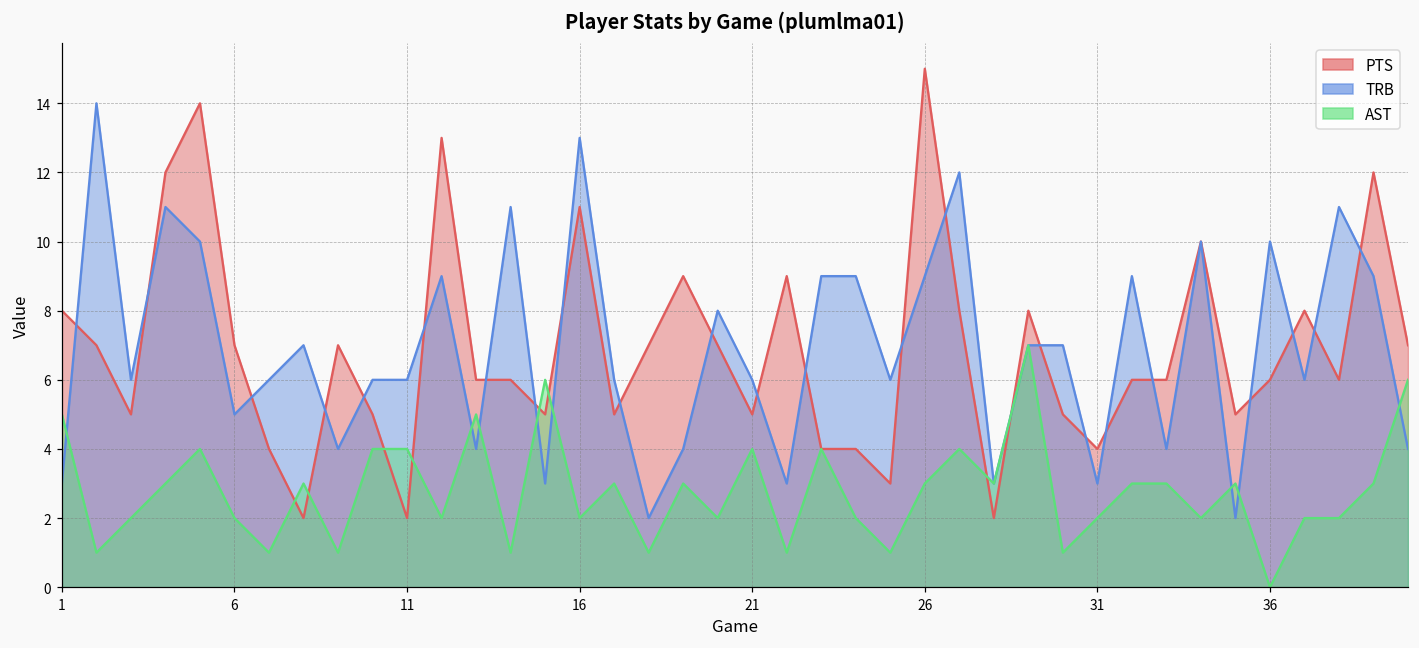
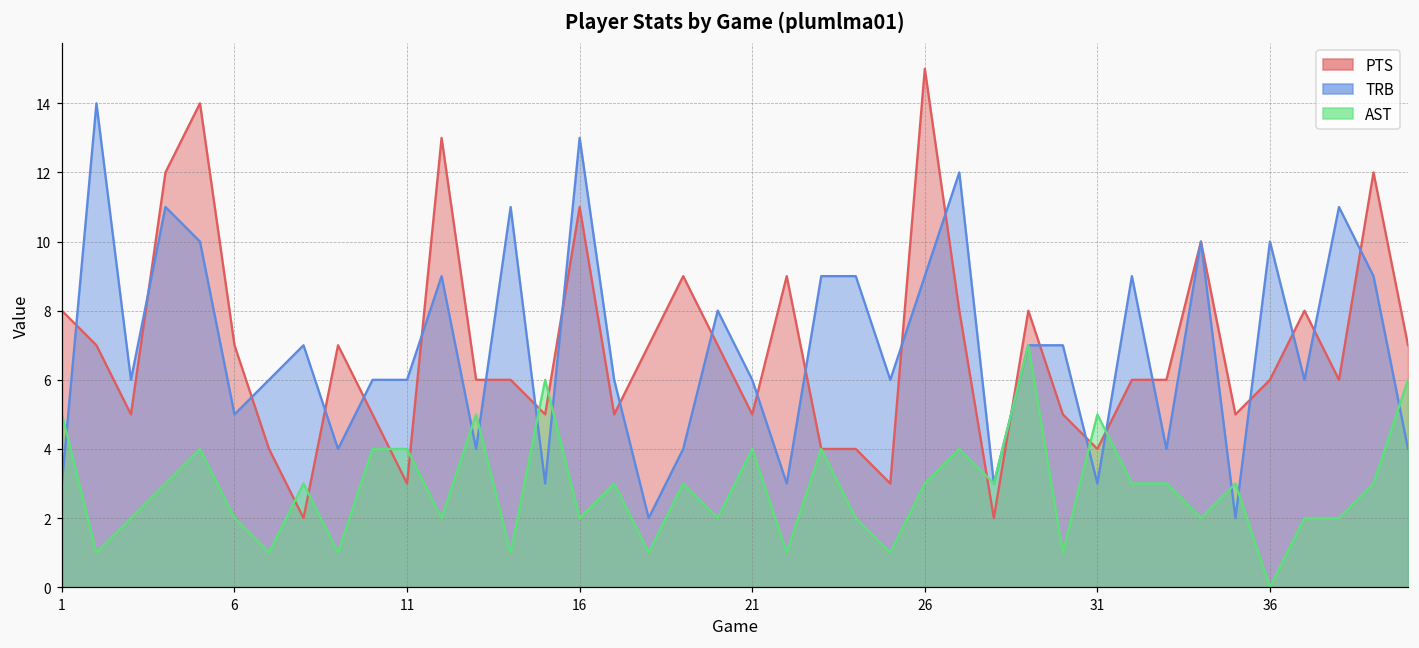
PTS, 11: 2 -> 3
AST, 31: 2 -> 5
